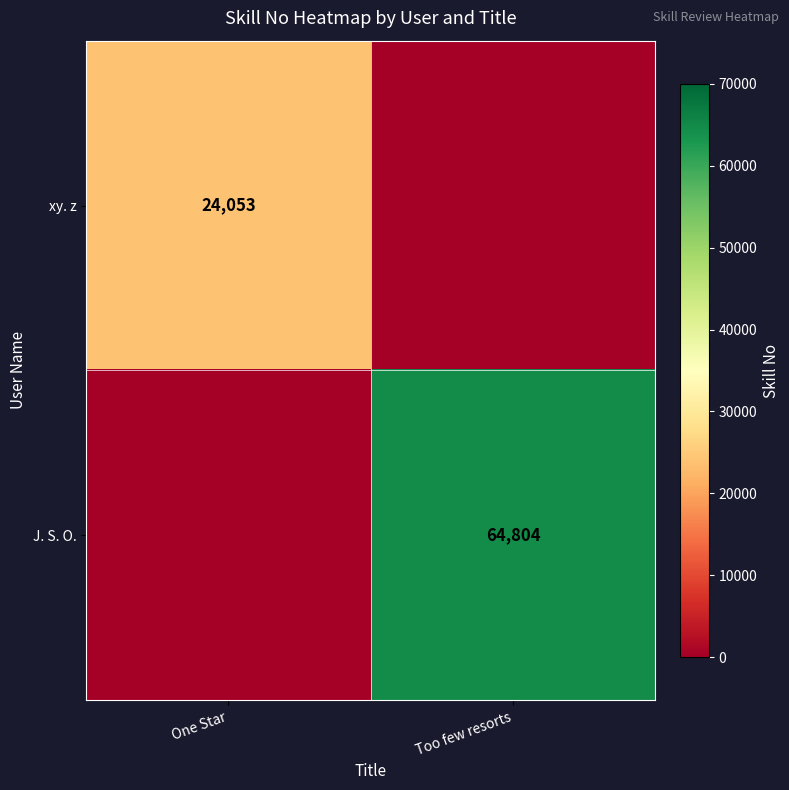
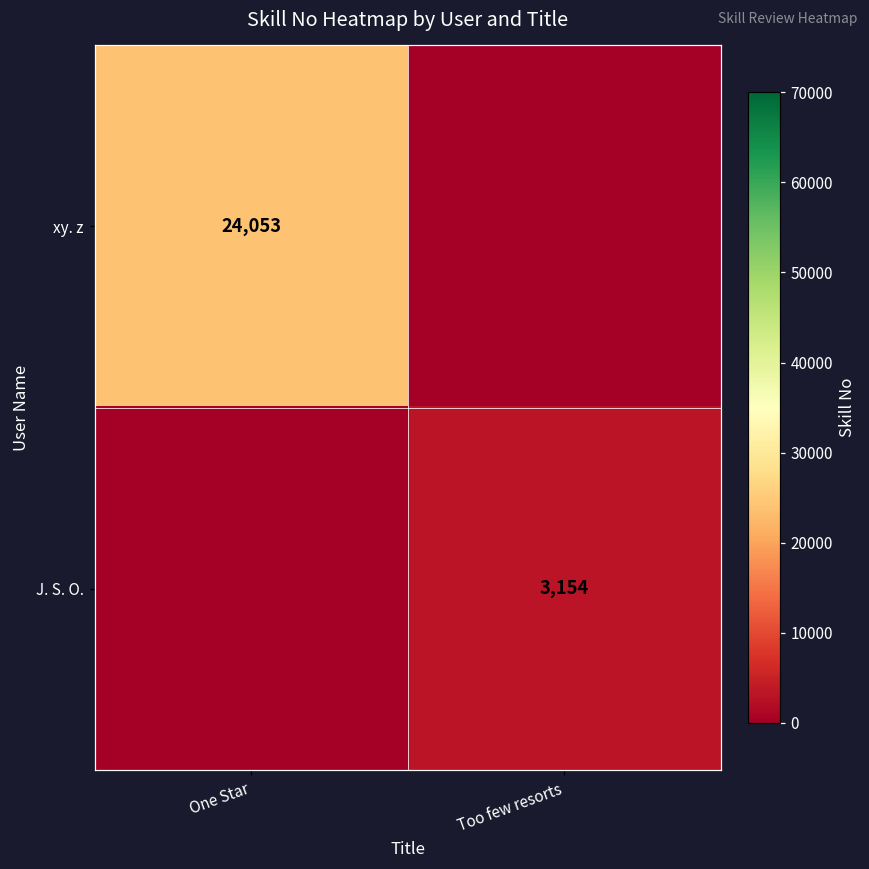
J. S. O., Too few resorts: 64,804 -> 3,154
